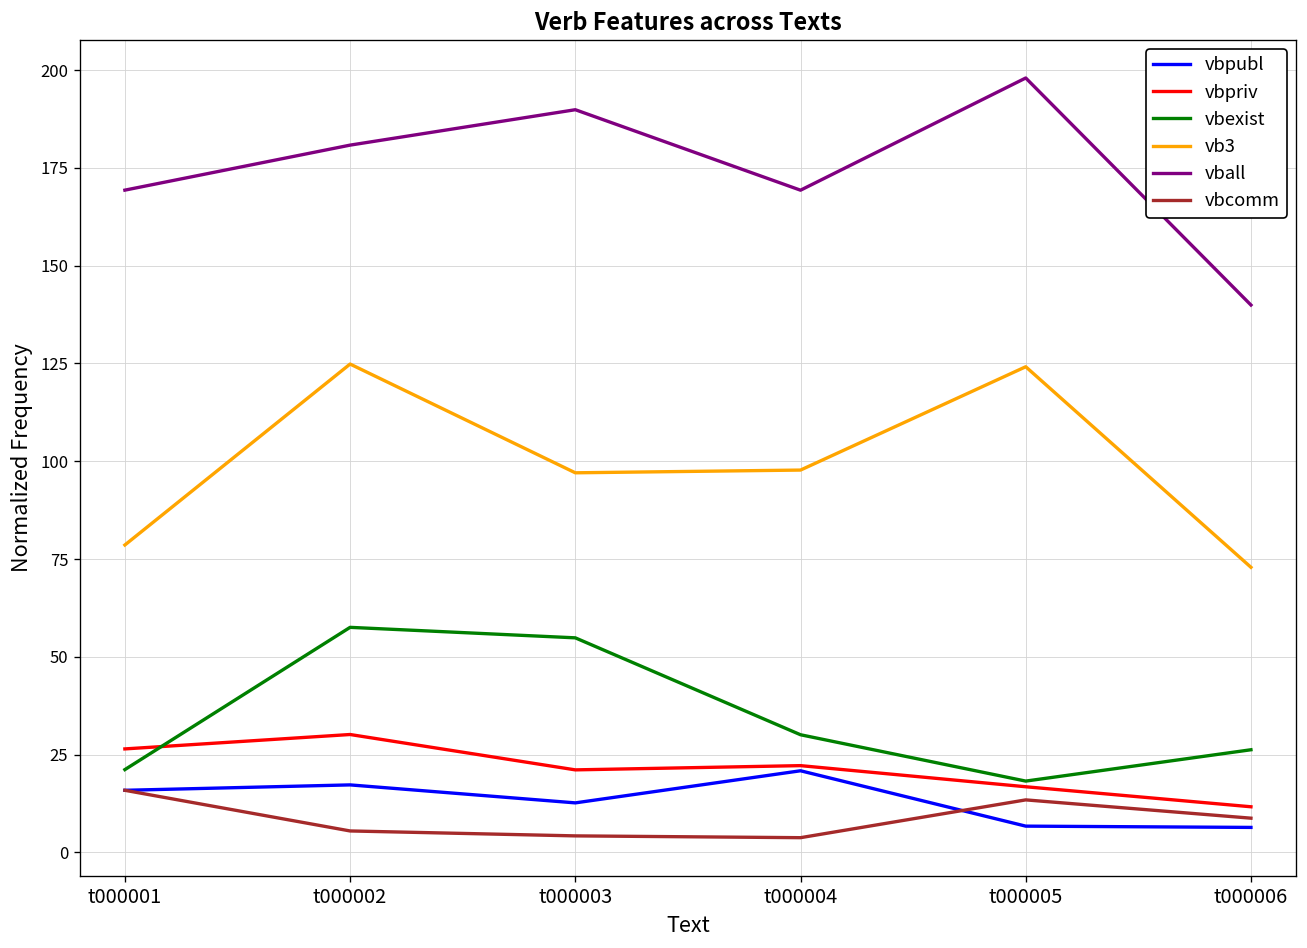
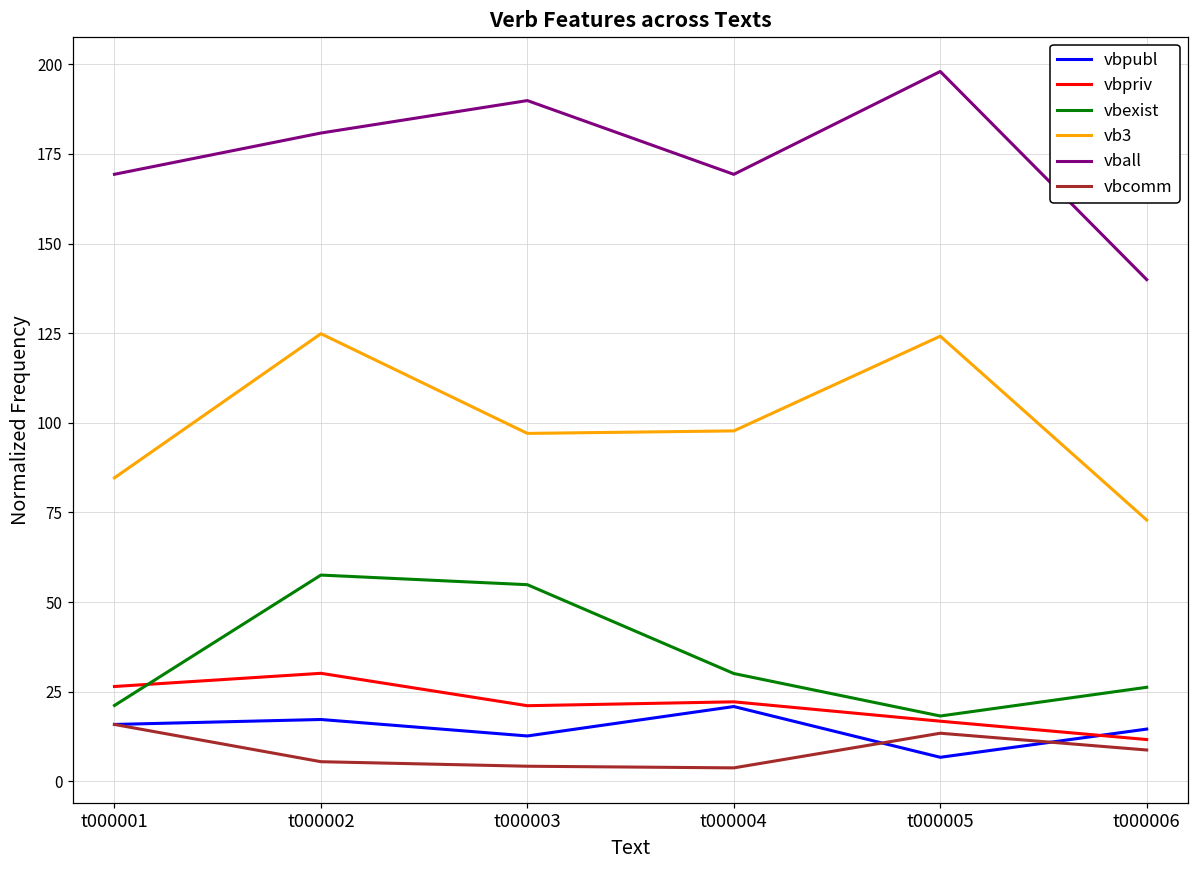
vb3, t000001: 79 -> 85
vbpubl, t000006: 6 -> 15
